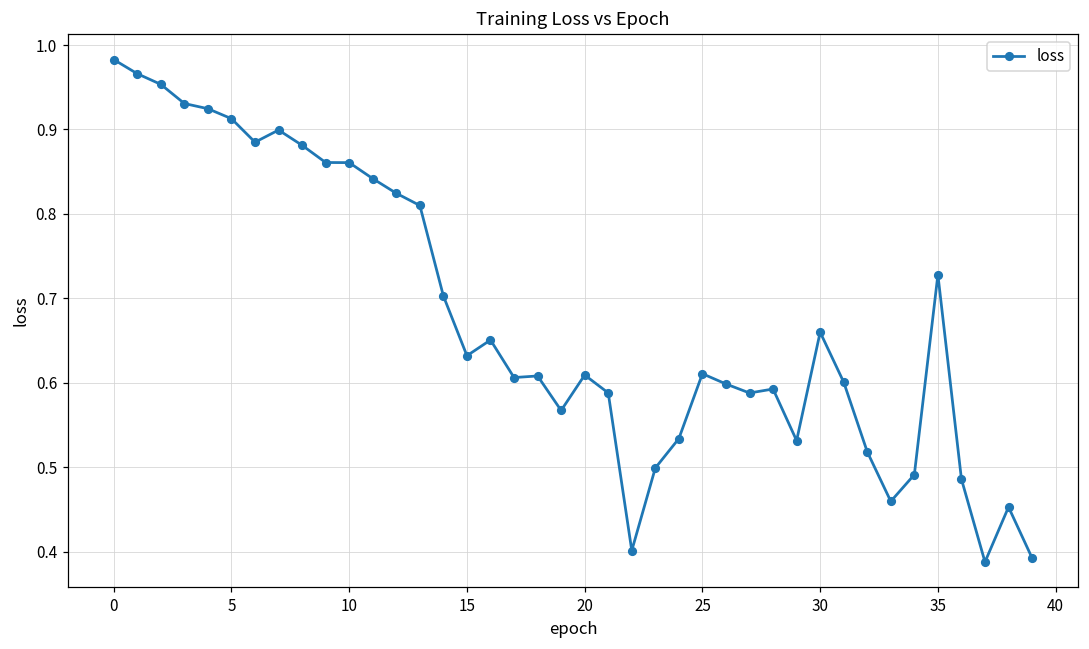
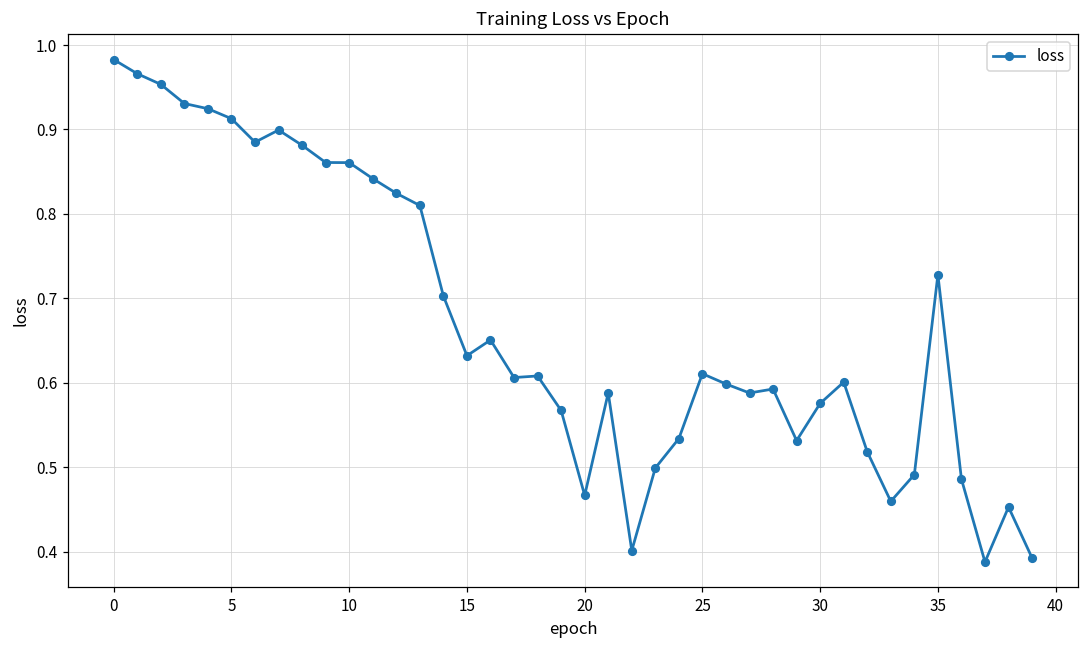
20: 0.61 -> 0.47
30: 0.66 -> 0.58
